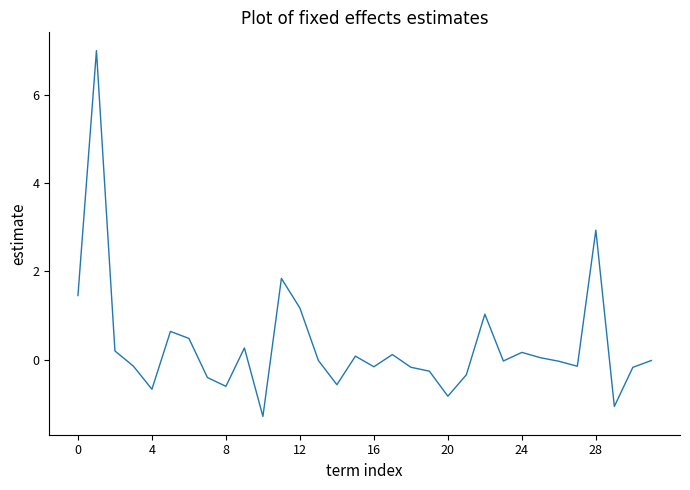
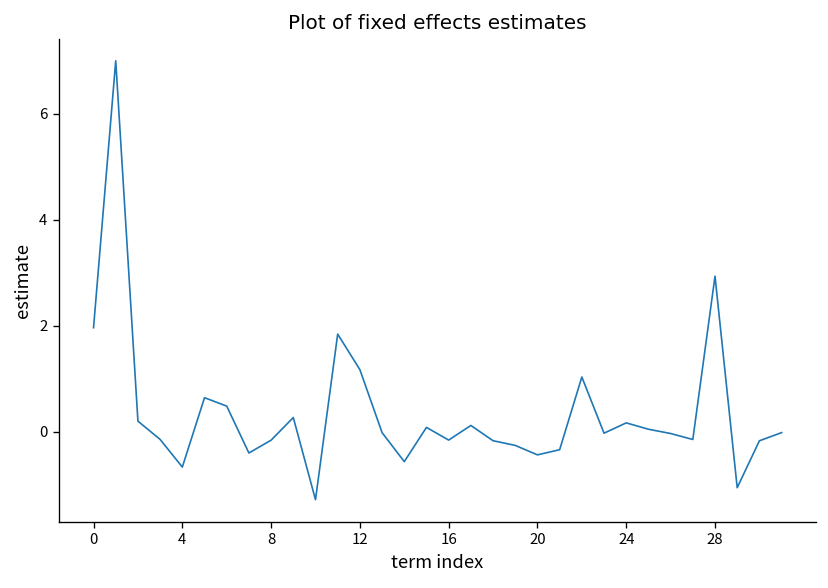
0: 1.5 -> 2.0
8: -0.6 -> -0.2
20: -0.8 -> -0.4
